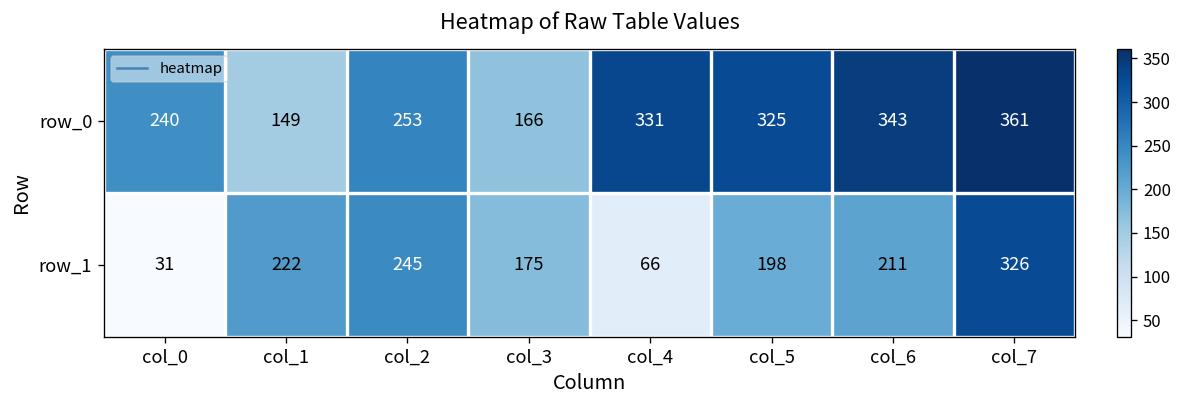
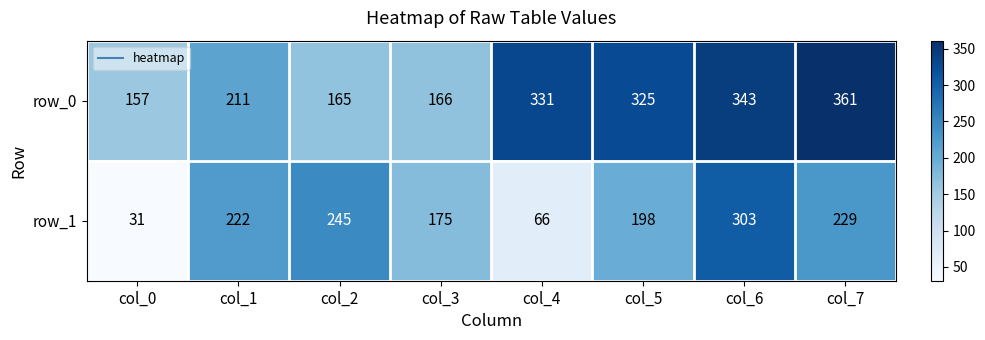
row_0, col_0: 240 -> 157
row_0, col_1: 149 -> 211
row_0, col_2: 253 -> 165
row_1, col_6: 211 -> 303
row_1, col_7: 326 -> 229
